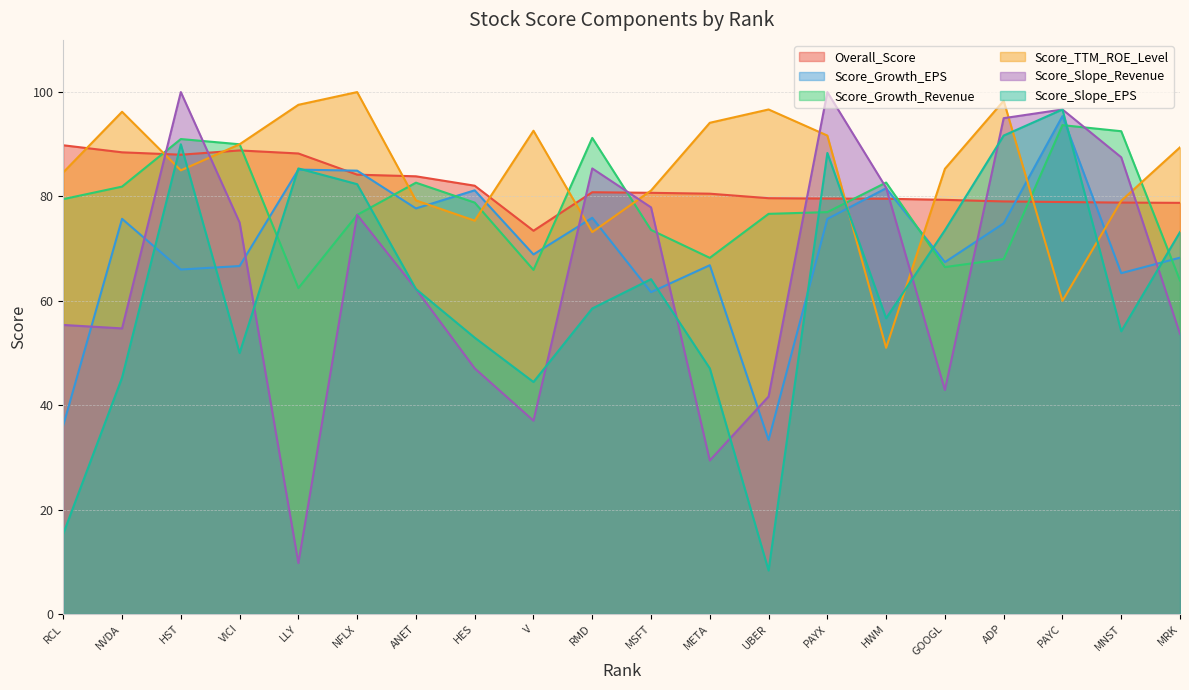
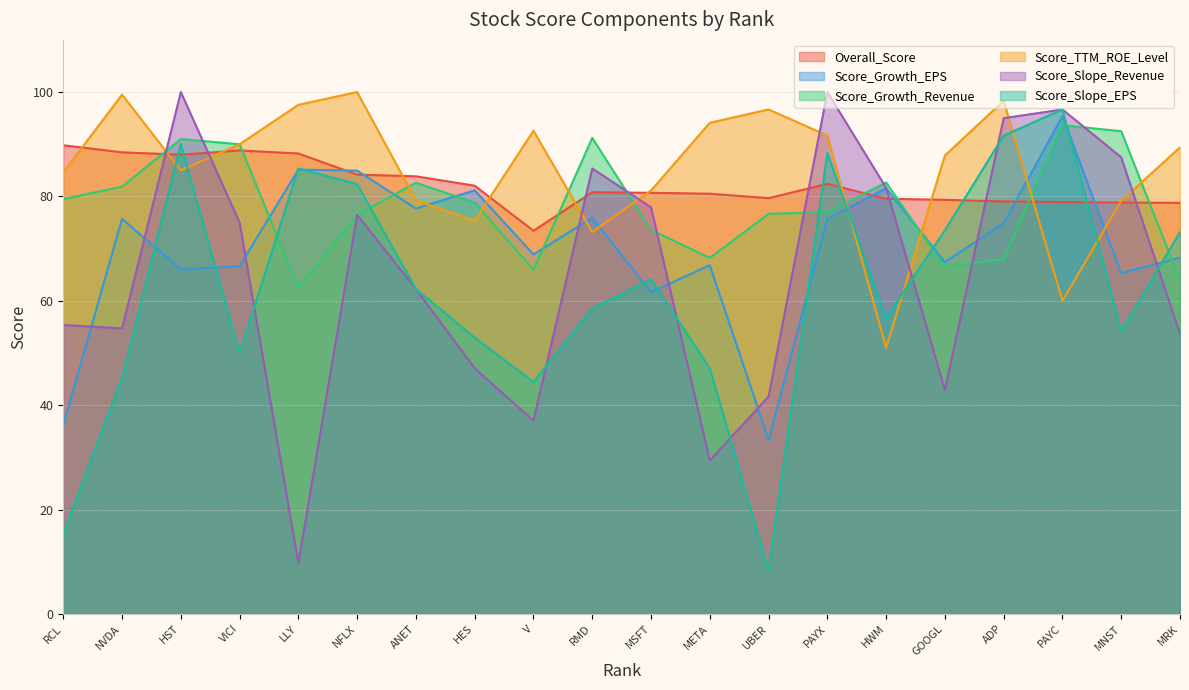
Score_TTM_ROE_Level, NVDA: 96 -> 100
Overall_Score, PAYX: 80 -> 82
Score_TTM_ROE_Level, GOOGL: 85 -> 88
